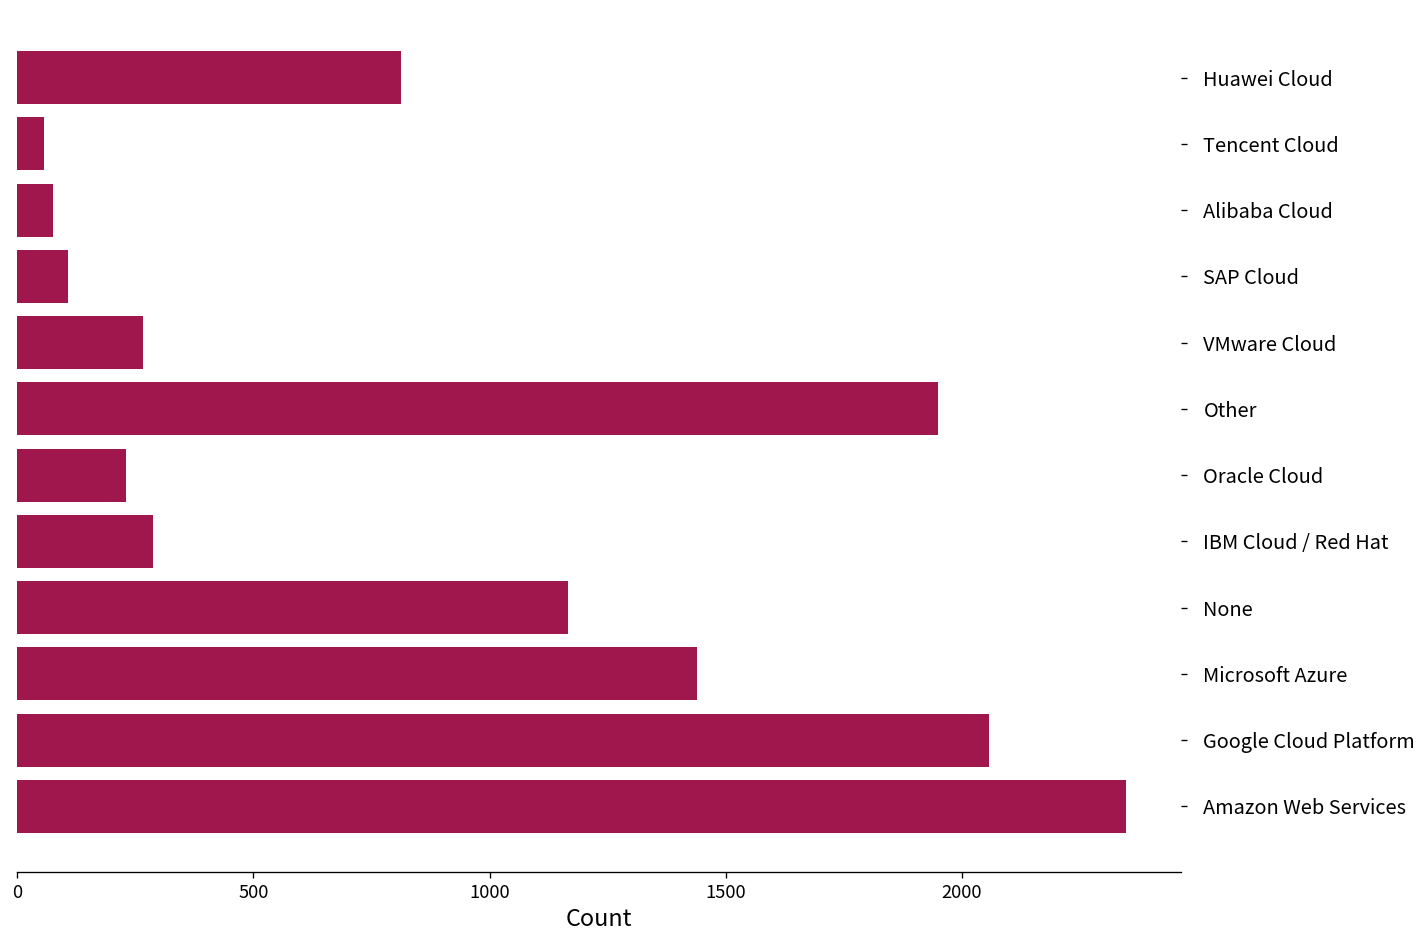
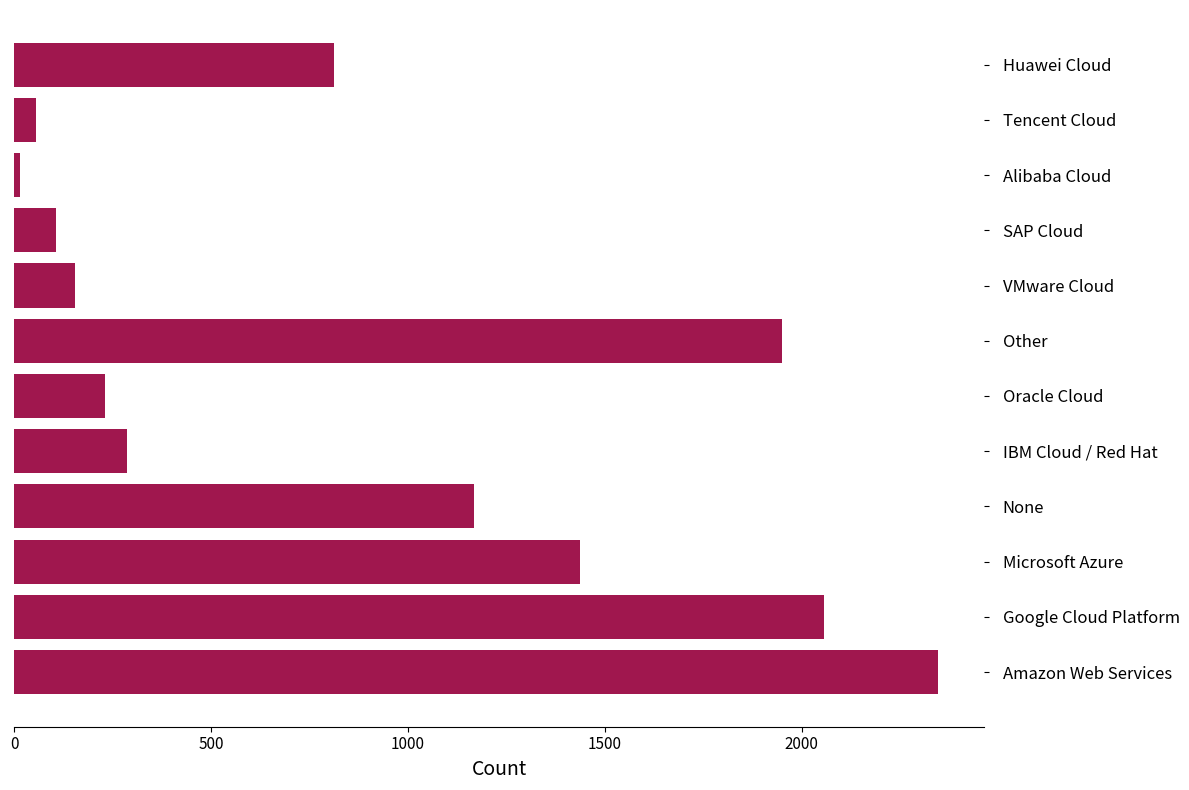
Alibaba Cloud: 80 -> 10
VMware Cloud: 270 -> 160
